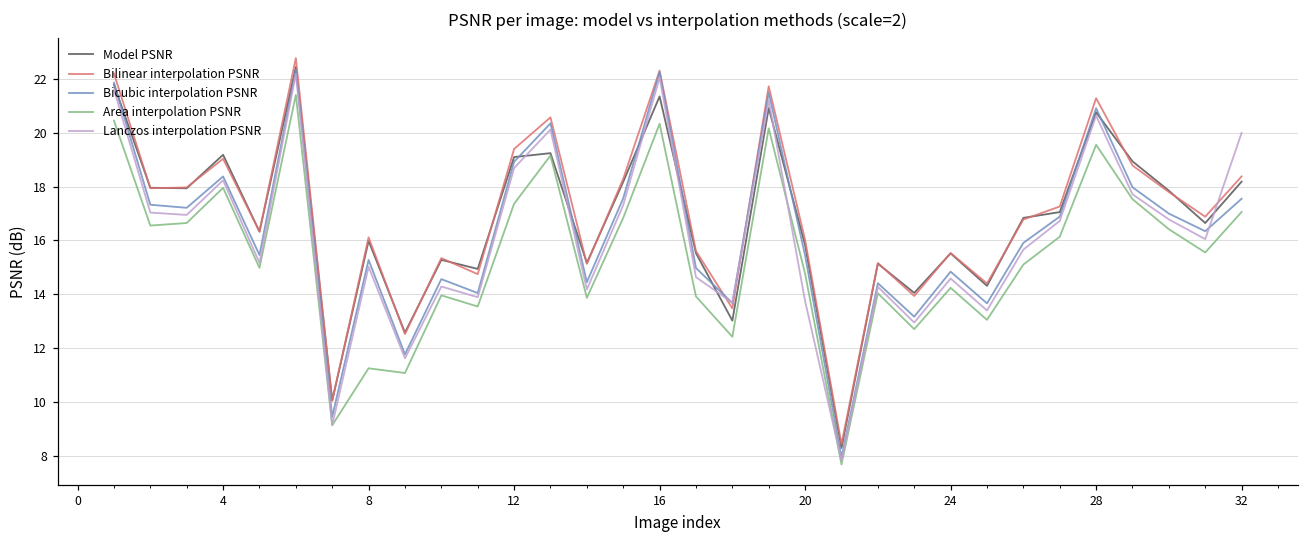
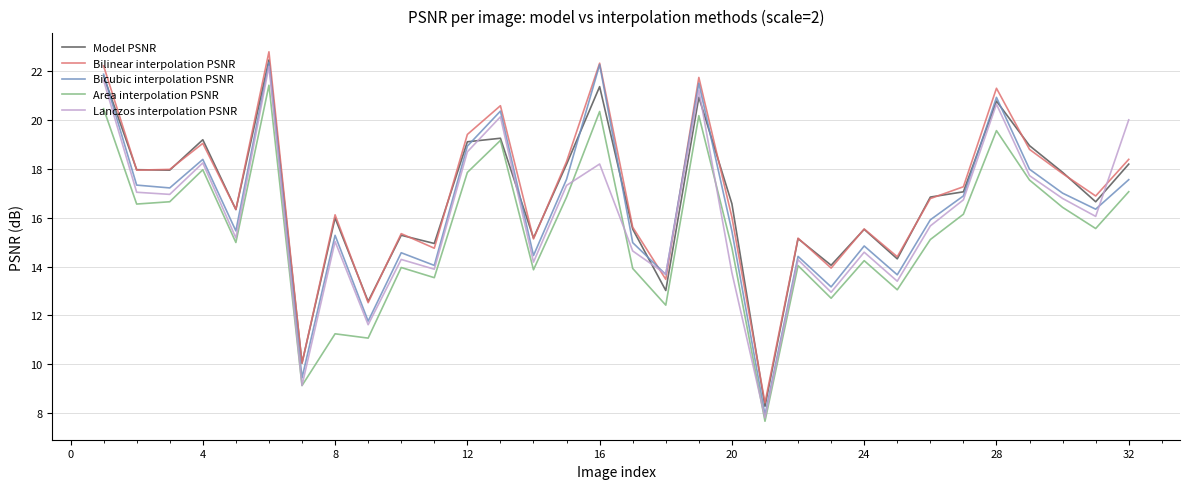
Area interpolation PSNR, 12: 17.4 -> 17.8
Lanczos interpolation PSNR, 16: 22.0 -> 18.2
Model PSNR, 20: 15.8 -> 16.6
